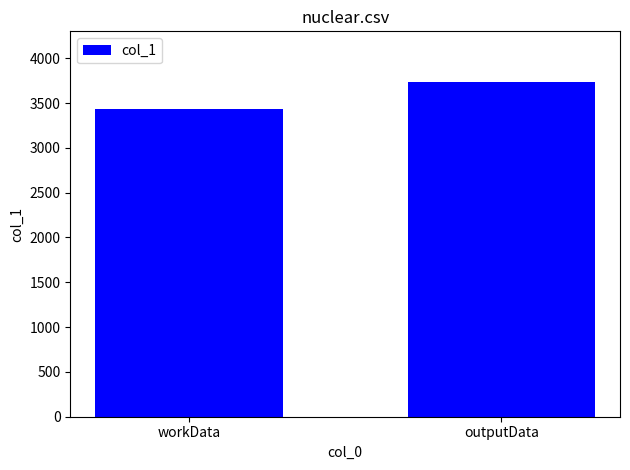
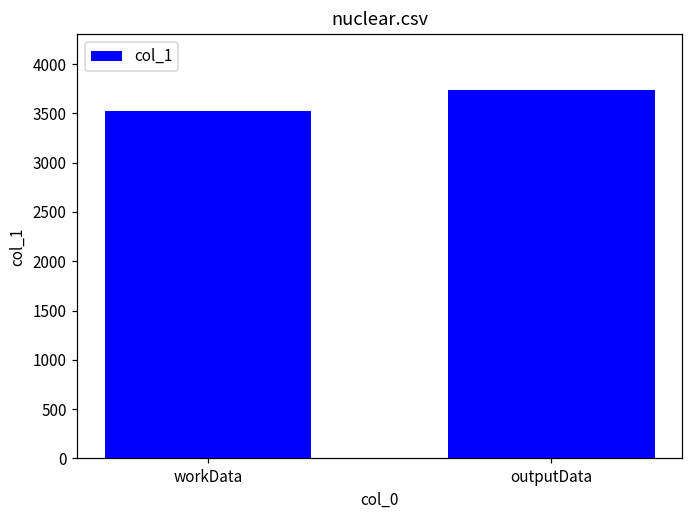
workData: 3400 -> 3500
